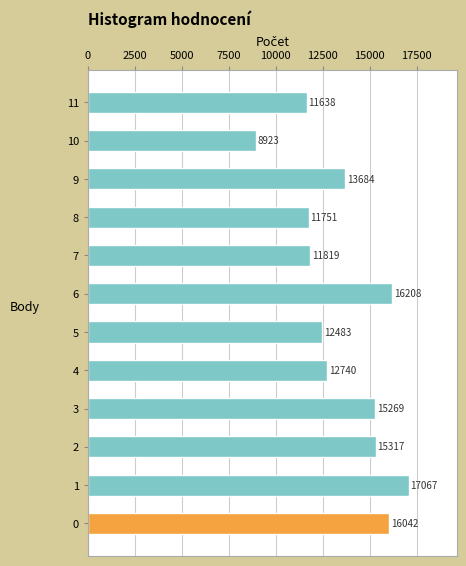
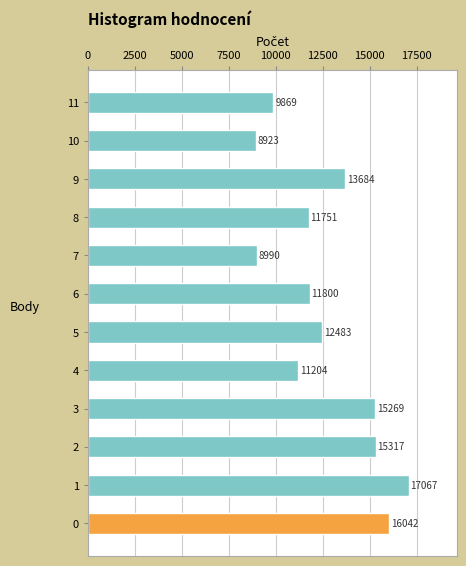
11: 11638 -> 9869
7: 11819 -> 8990
6: 16208 -> 11800
4: 12740 -> 11204
